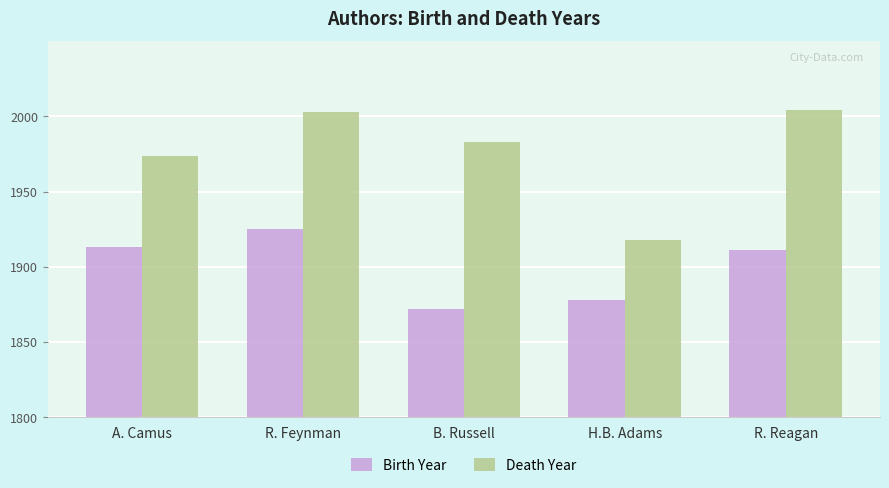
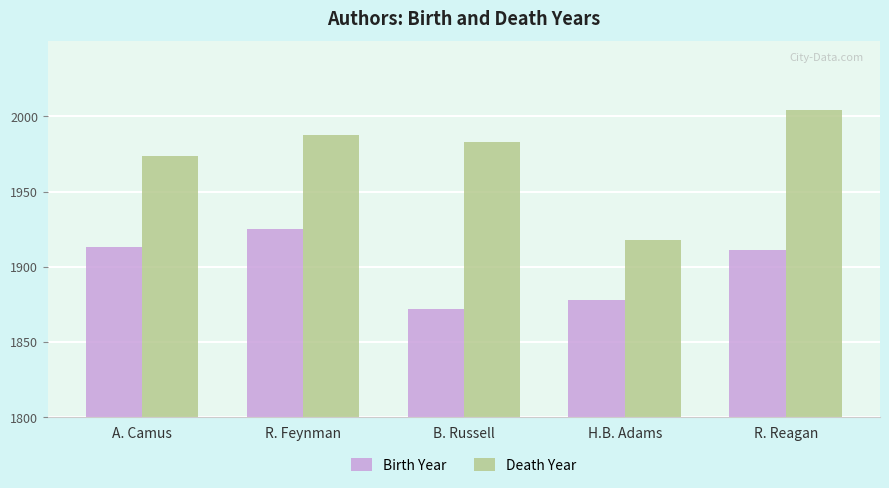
Death Year, R. Feynman: 2003 -> 1988
